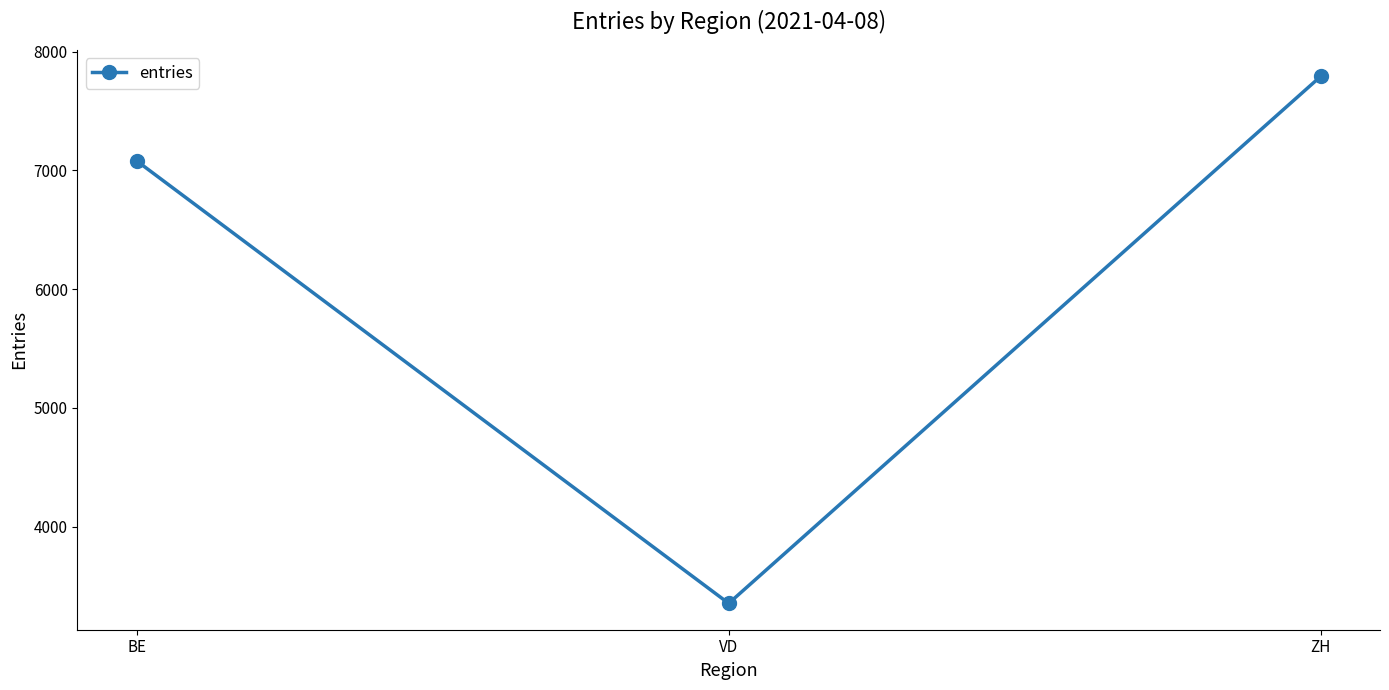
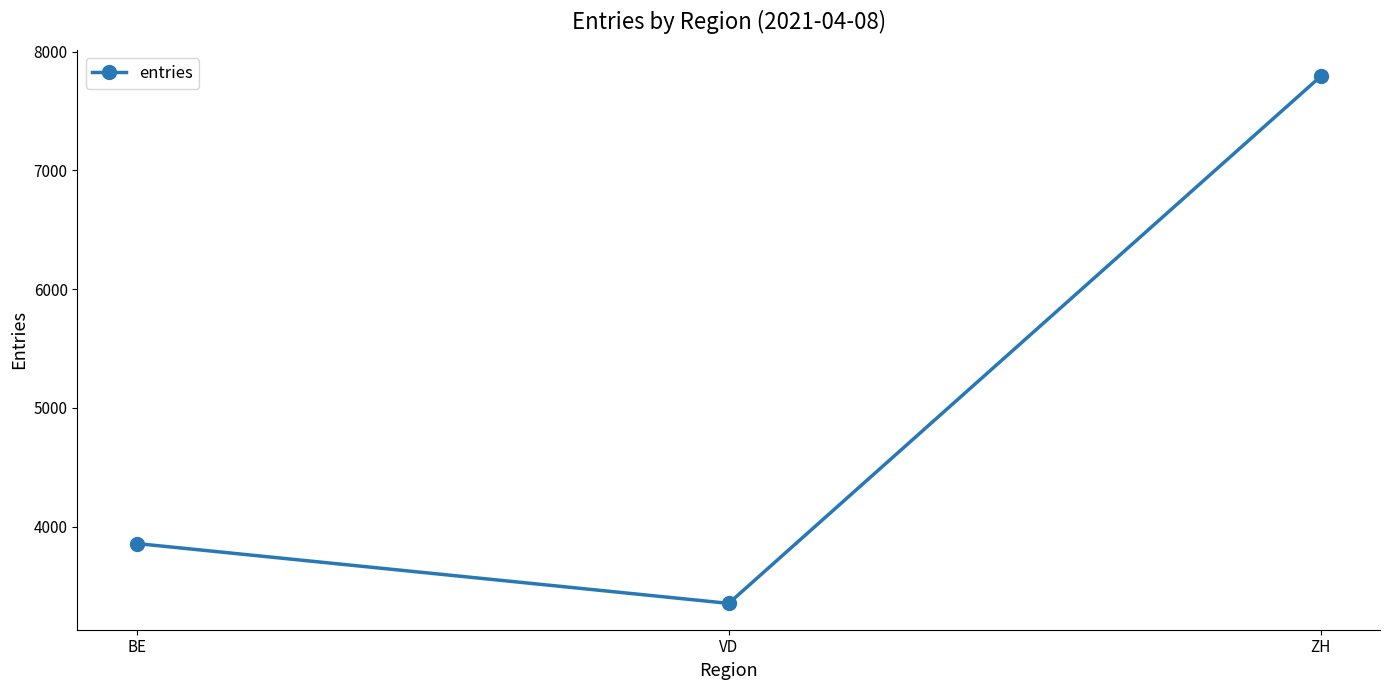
BE: 7080 -> 3860
